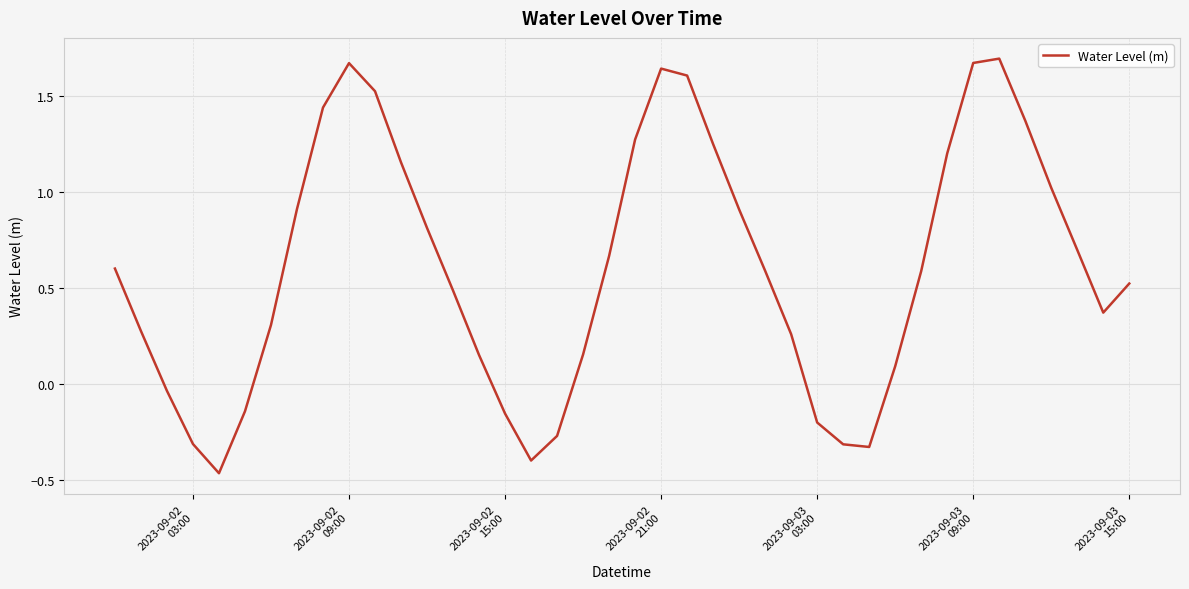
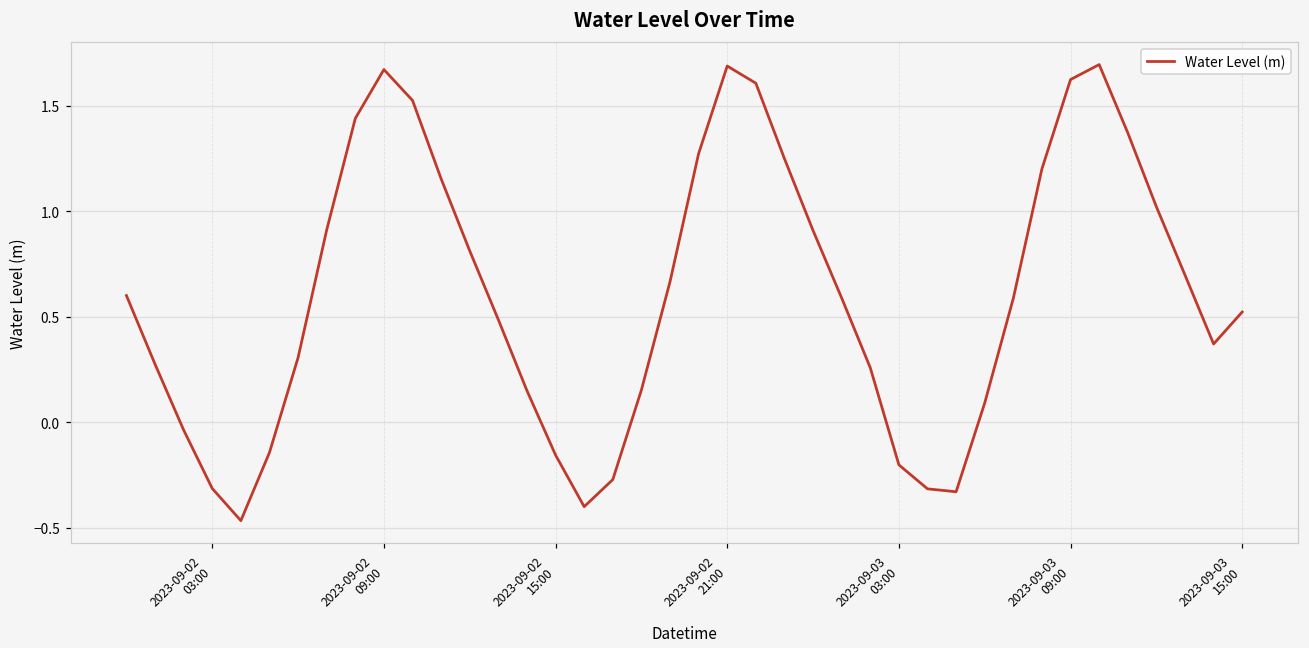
2023-09-02 21:00: 1.64 -> 1.69
2023-09-03 09:00: 1.67 -> 1.62
